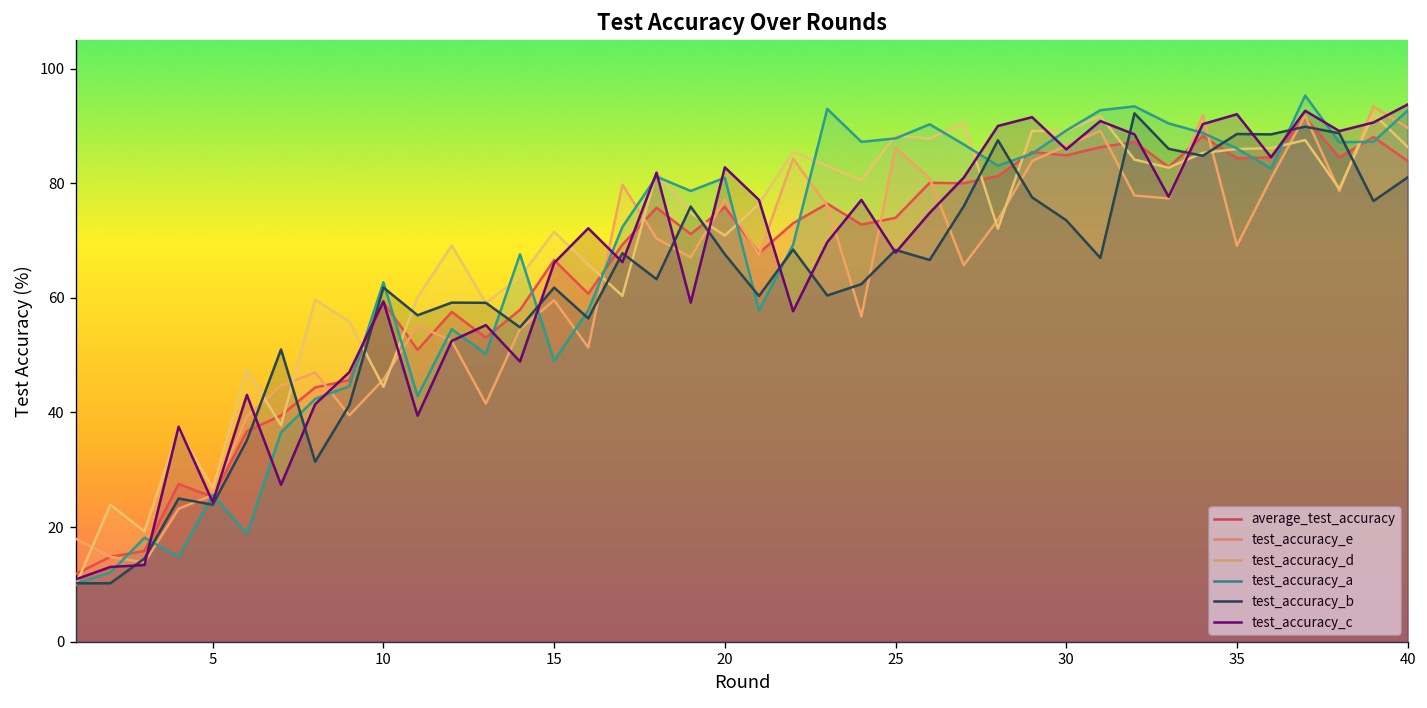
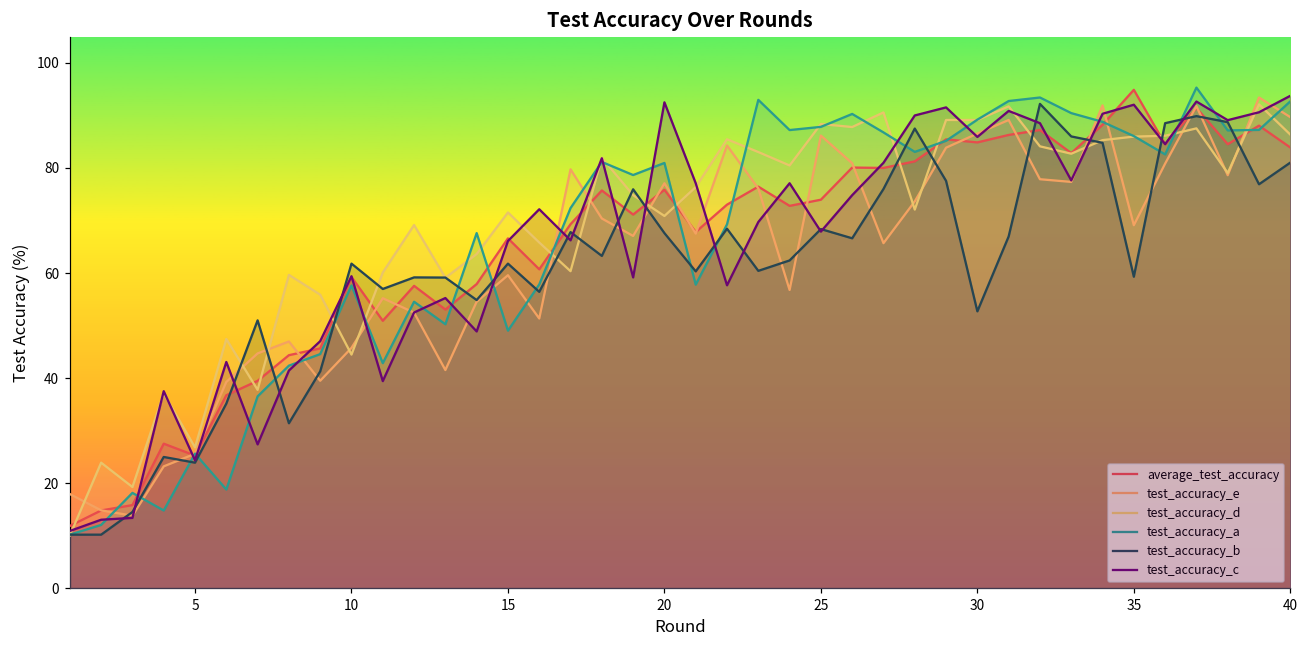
test_accuracy_a, 10: 63 -> 58
test_accuracy_c, 20: 83 -> 93
test_accuracy_b, 30: 74 -> 53
average_test_accuracy, 35: 84 -> 95
test_accuracy_b, 35: 89 -> 59
